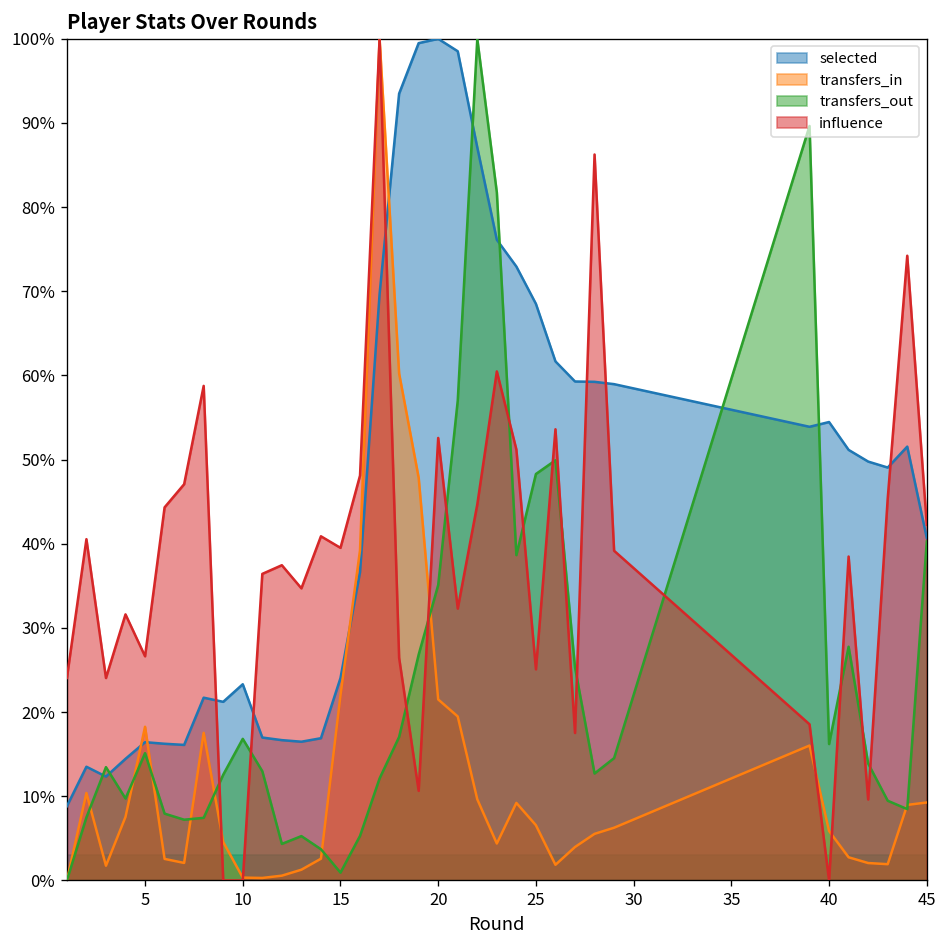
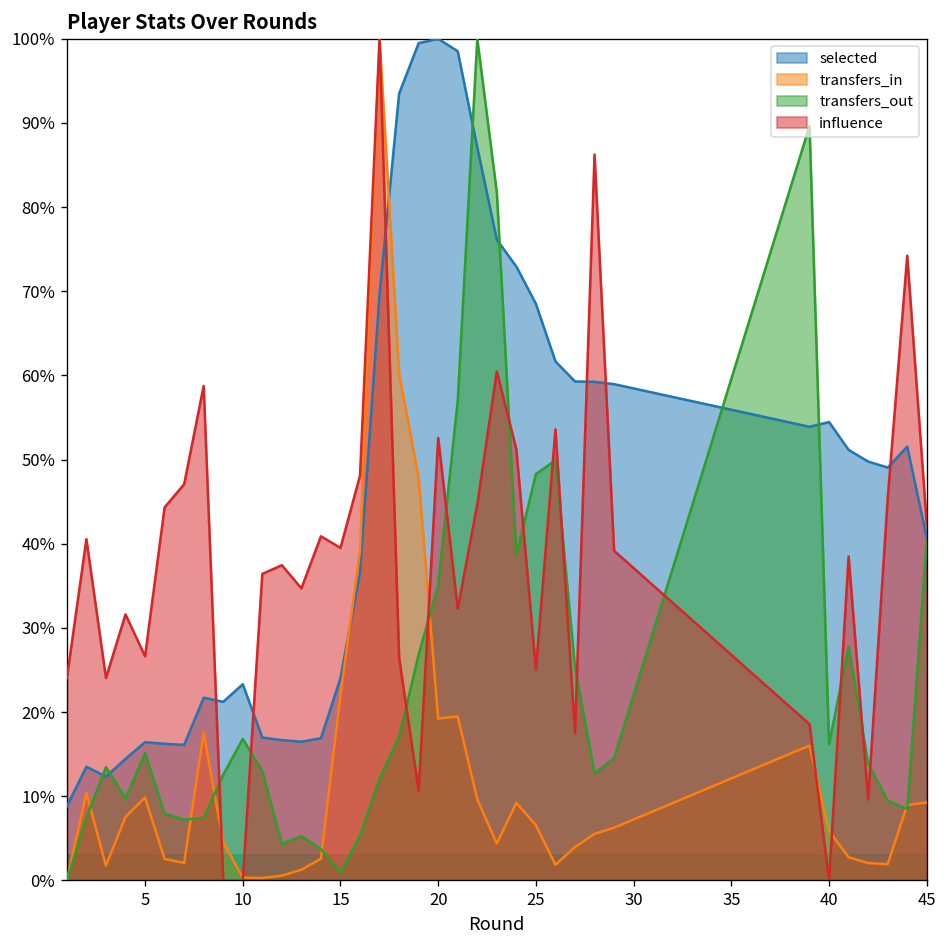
transfers_in, 5: 18% -> 10%
transfers_in, 20: 22% -> 19%
